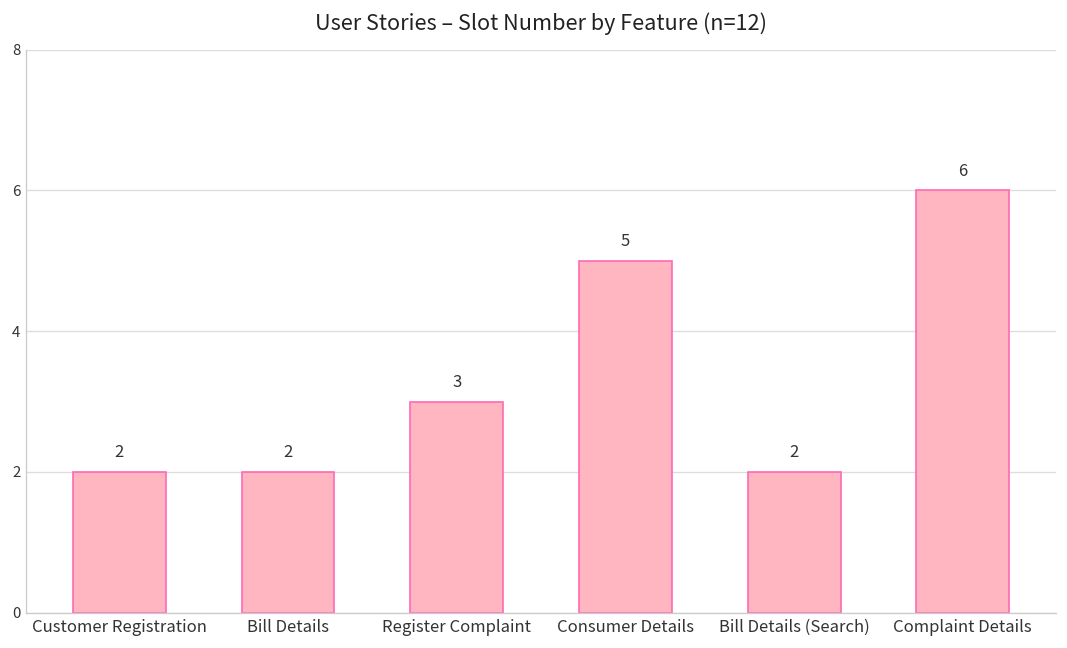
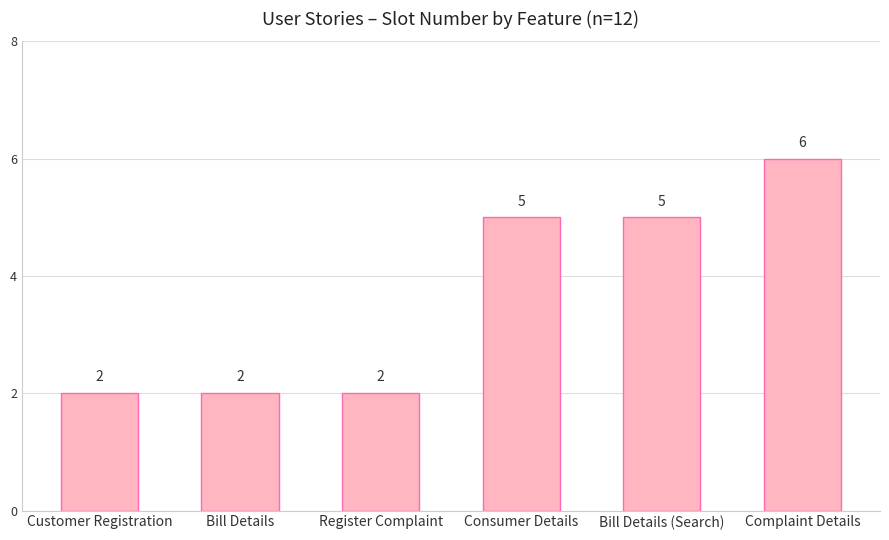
Register Complaint: 3 -> 2
Bill Details (Search): 2 -> 5
